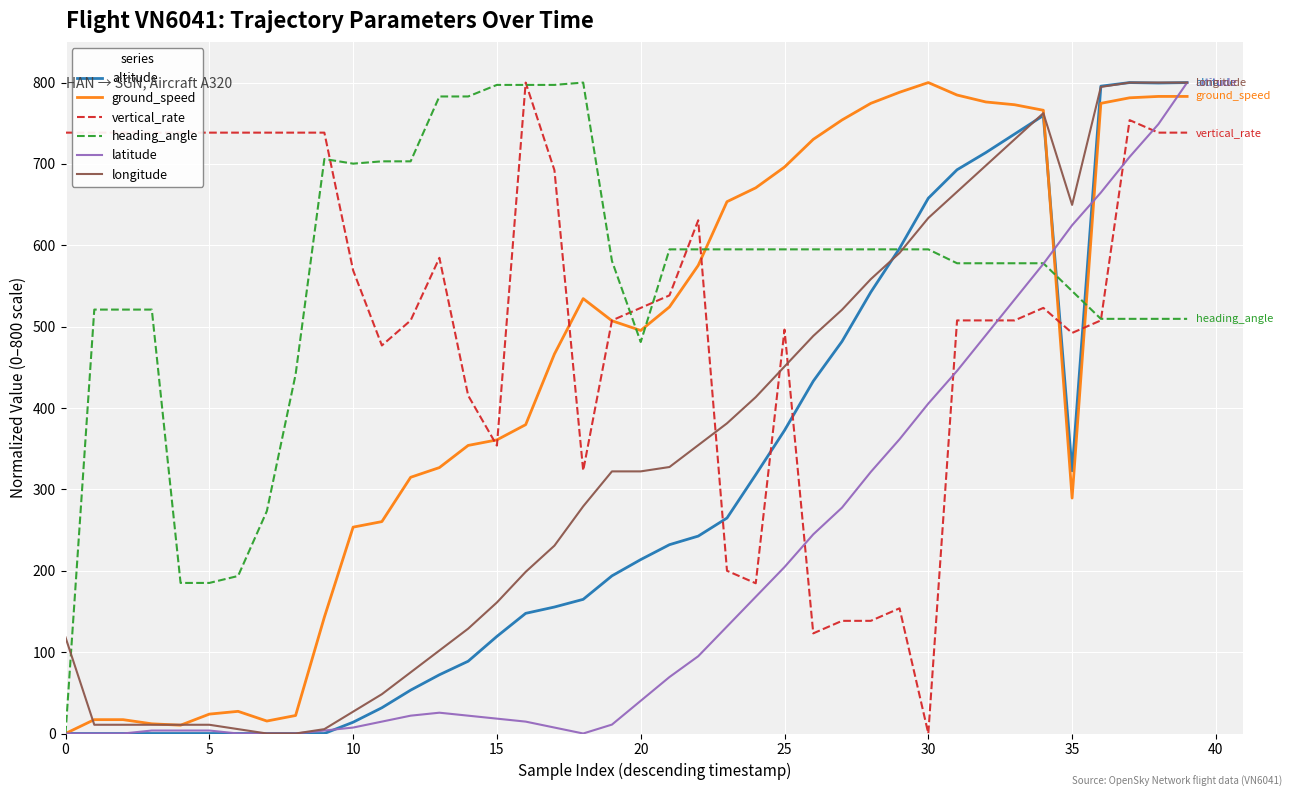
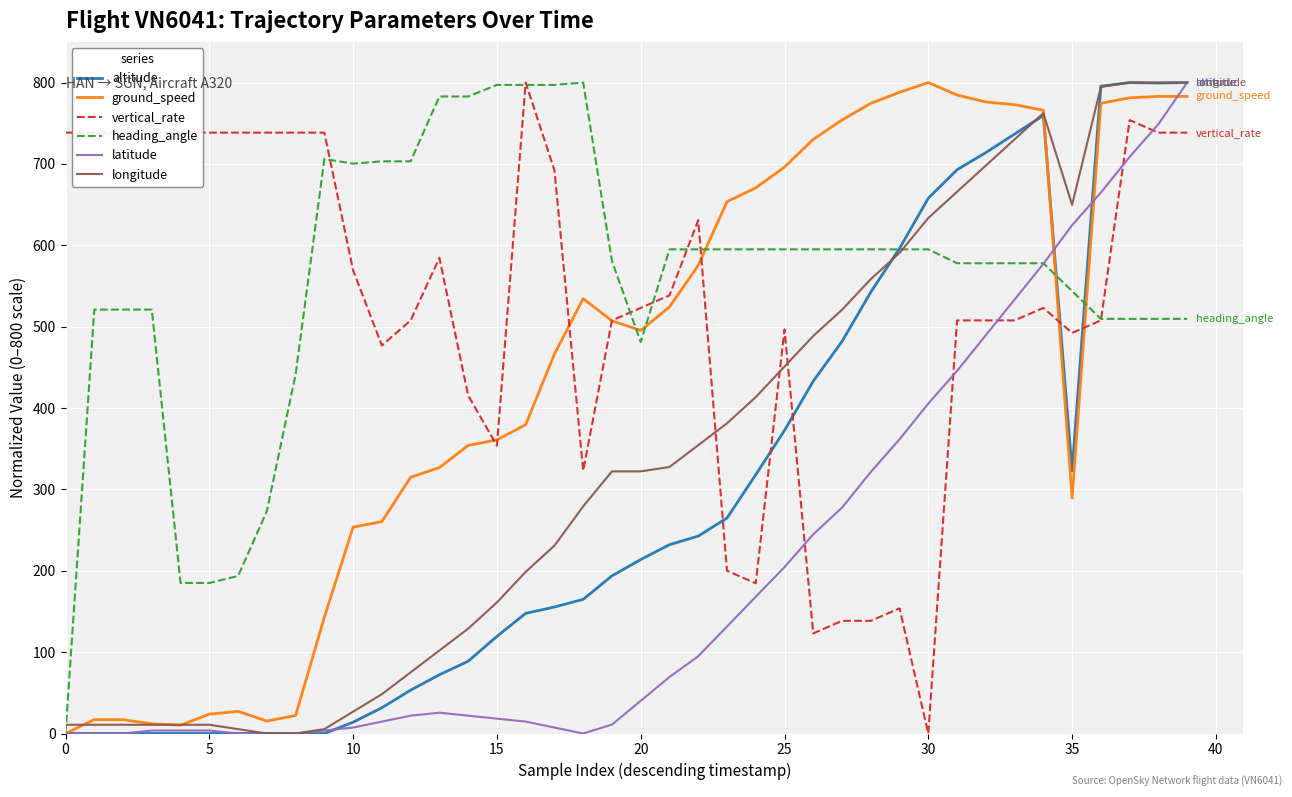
longitude, 0: 120 -> 10
